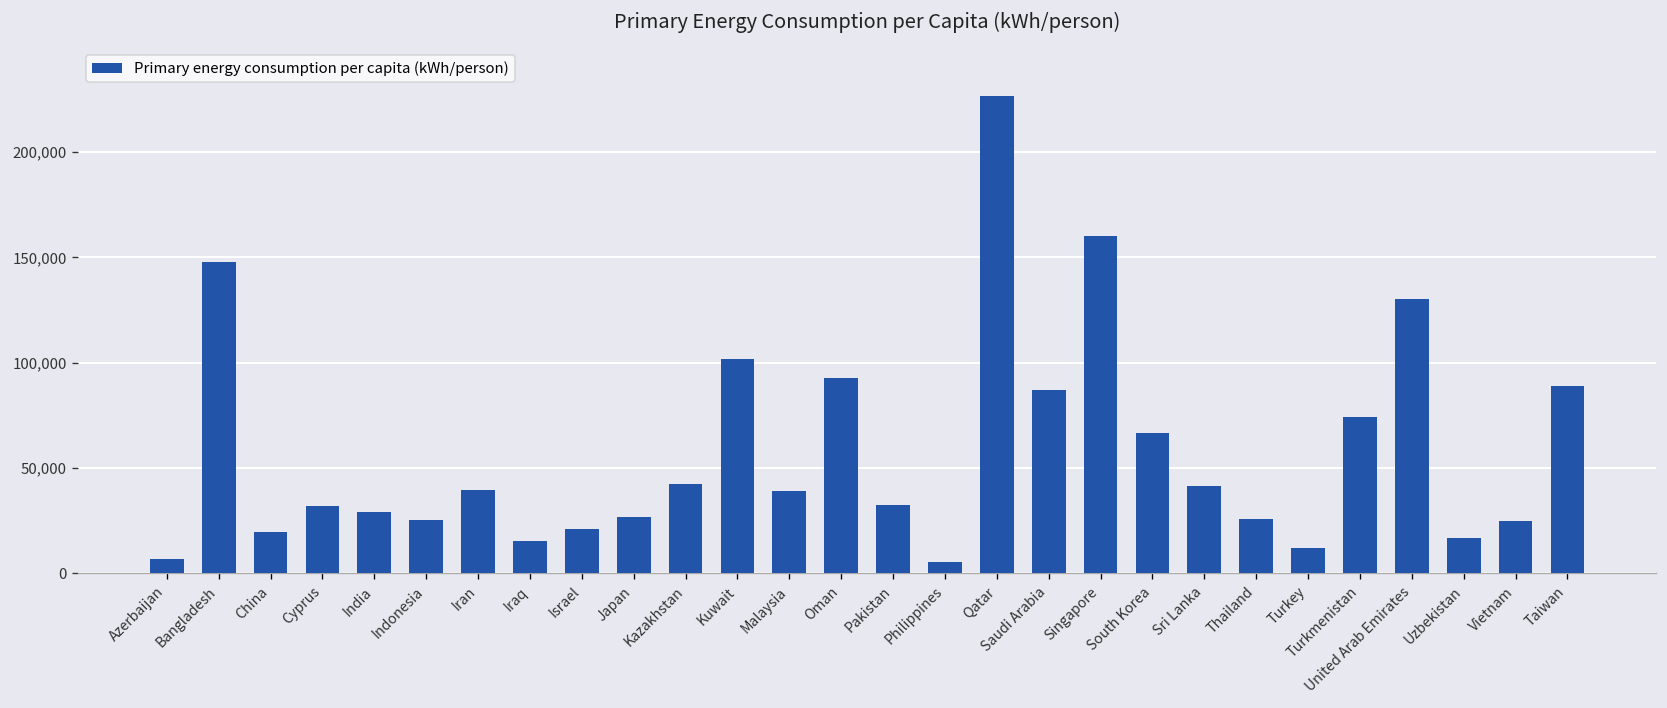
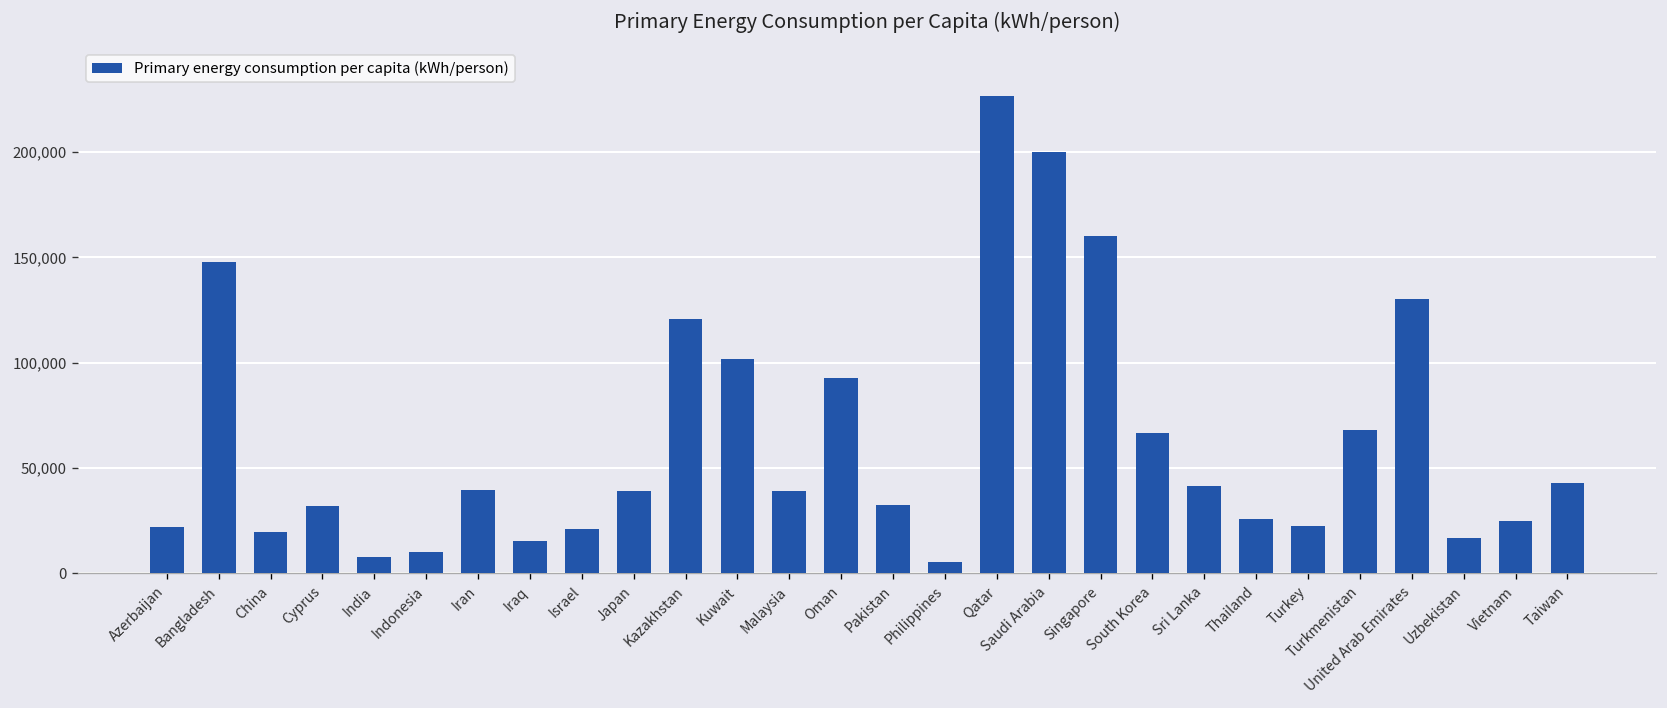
Azerbaijan: 7,000 -> 22,000
India: 29,000 -> 8,000
Indonesia: 25,000 -> 10,000
Japan: 27,000 -> 39,000
Kazakhstan: 42,000 -> 121,000
Saudi Arabia: 87,000 -> 200,000
Turkey: 12,000 -> 23,000
Turkmenistan: 74,000 -> 68,000
Taiwan: 89,000 -> 43,000
